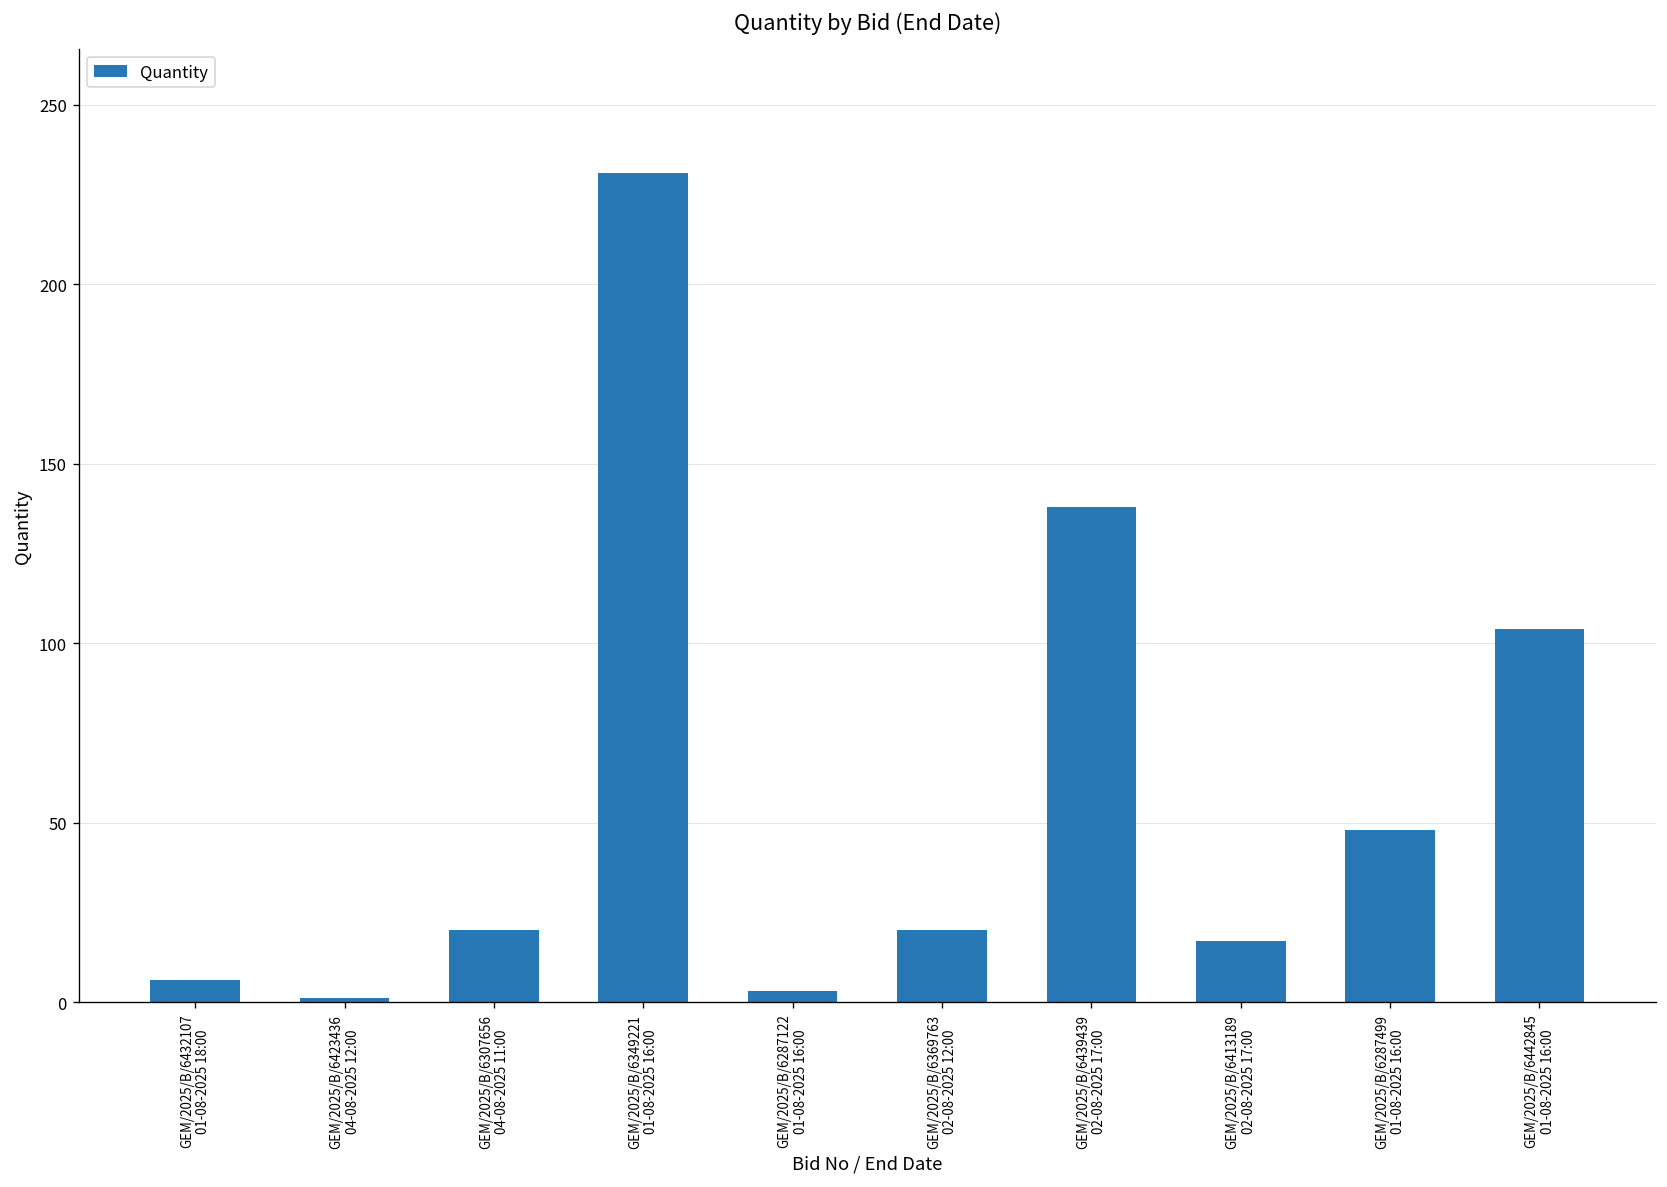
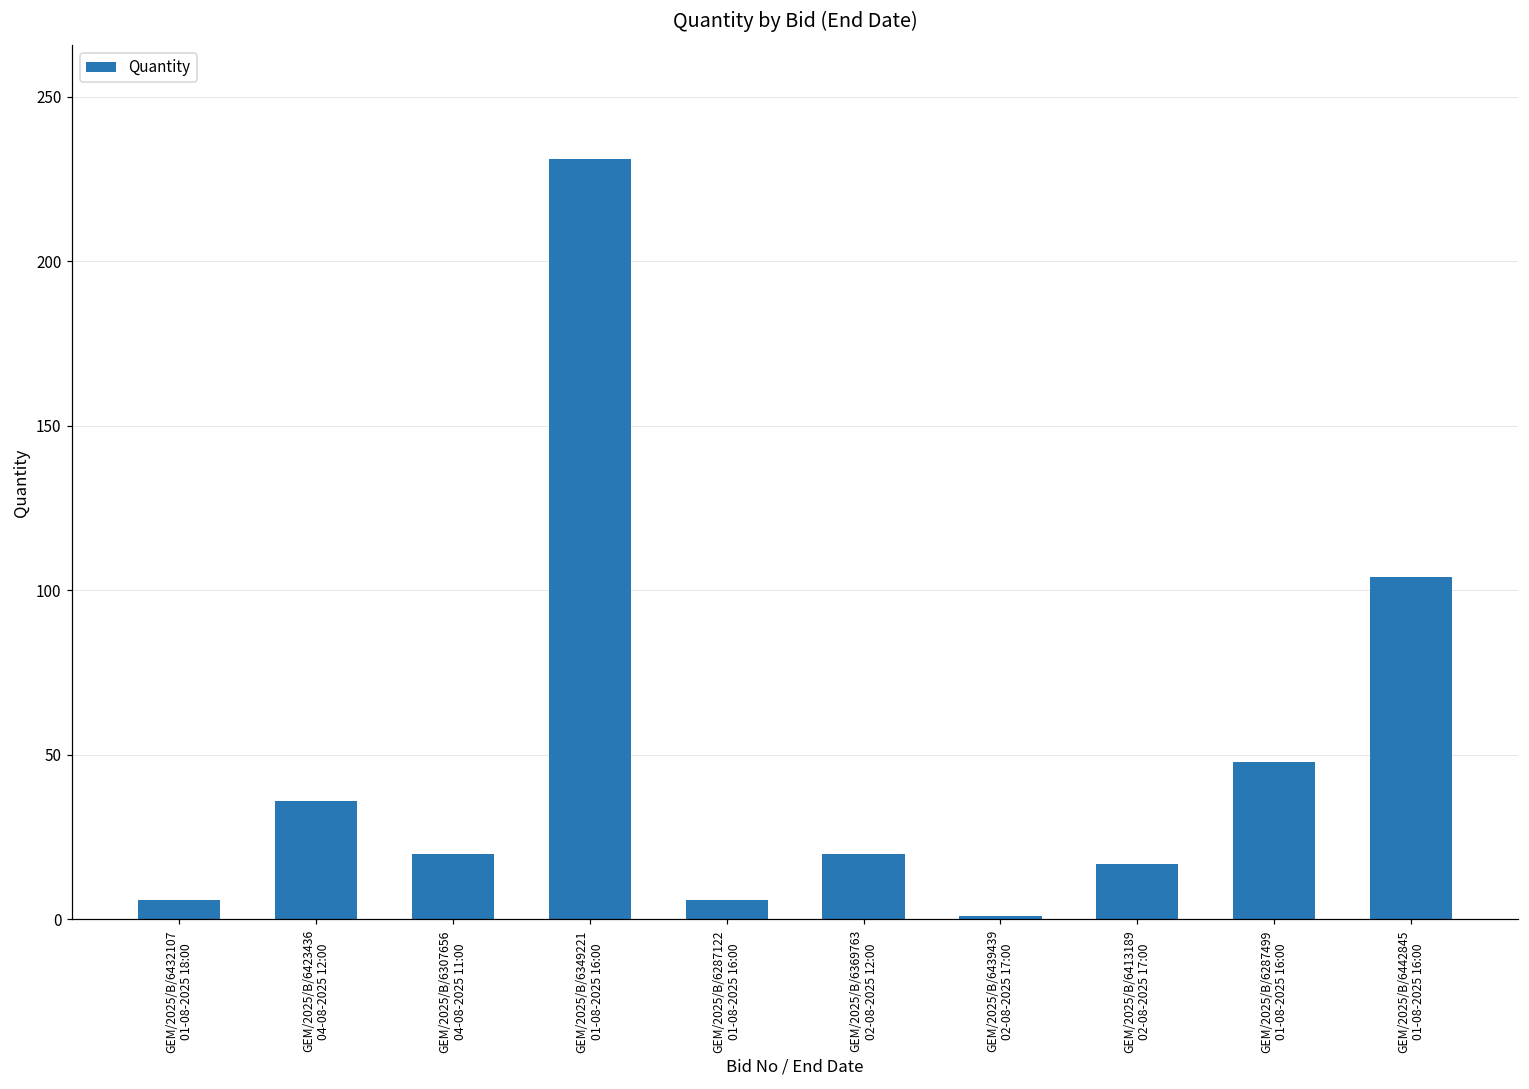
GEM/2025/B/6423436 04-08-2025 12:00: 1 -> 36
GEM/2025/B/6287122 01-08-2025 16:00: 3 -> 6
GEM/2025/B/6439439 02-08-2025 17:00: 138 -> 1
